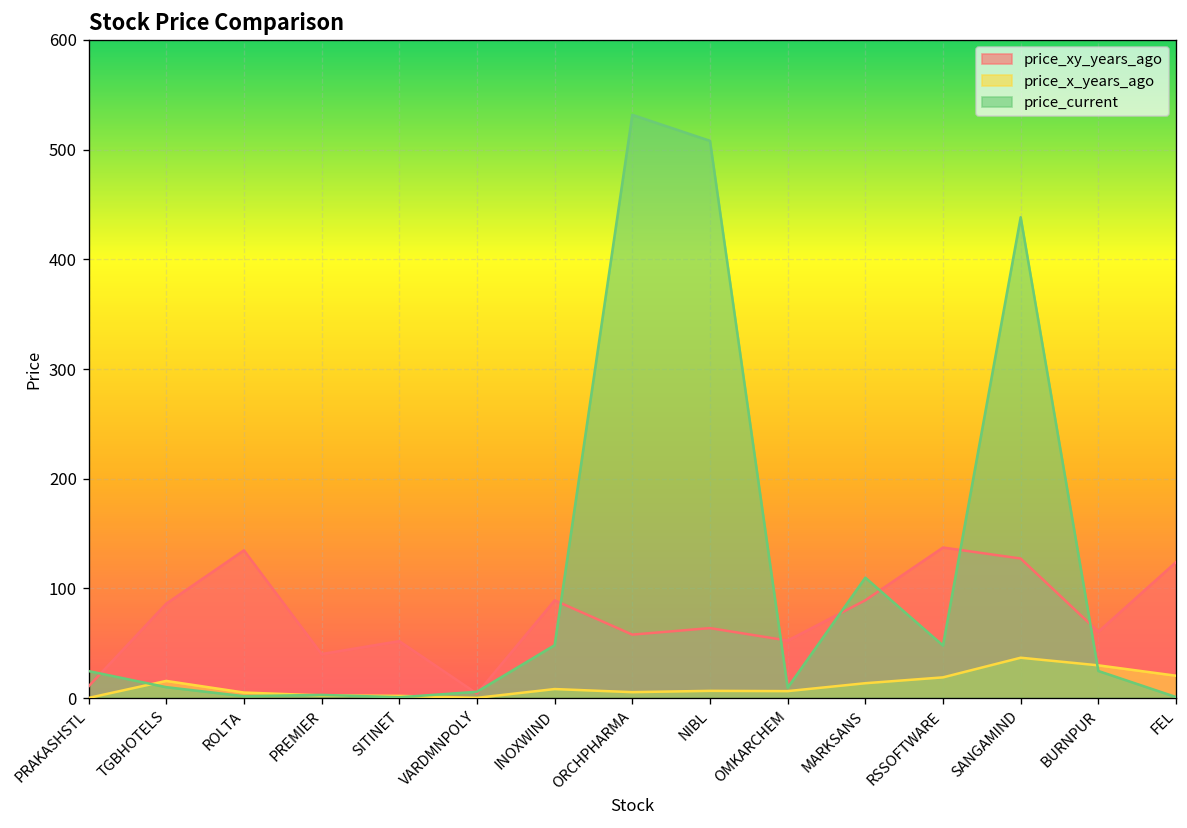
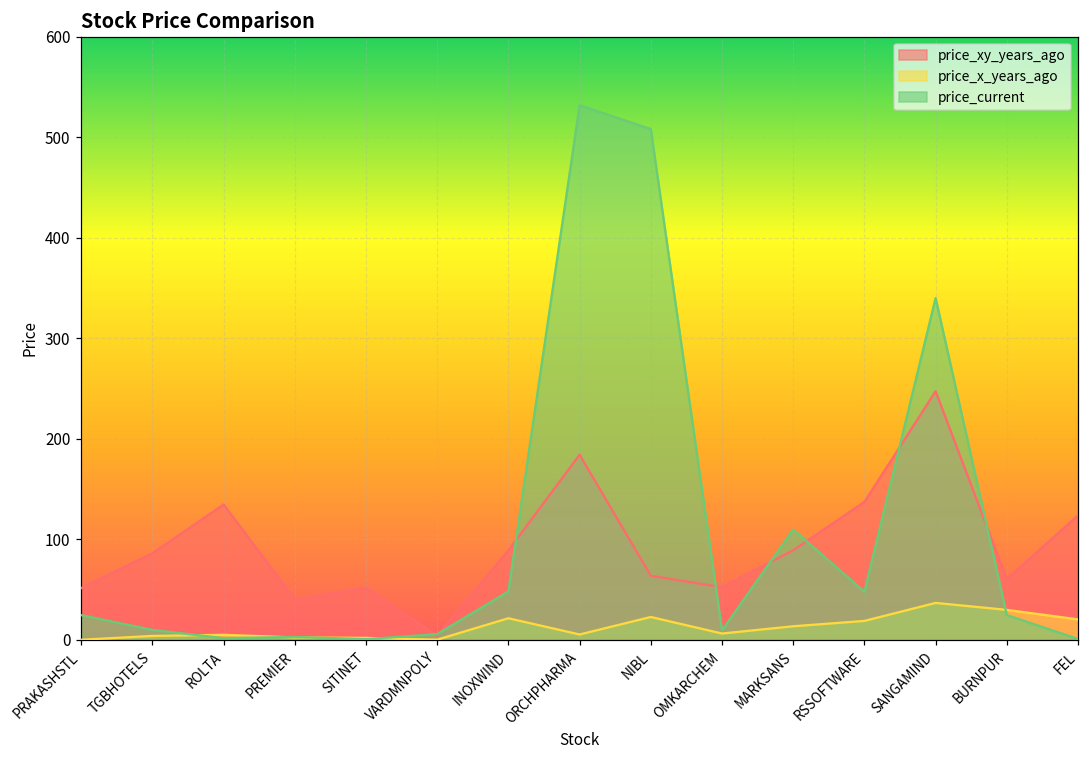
price_xy_years_ago, PRAKASHSTL: 10 -> 50
price_x_years_ago, TGBHOTELS: 20 -> 0
price_x_years_ago, INOXWIND: 10 -> 20
price_xy_years_ago, ORCHPHARMA: 60 -> 180
price_x_years_ago, NIBL: 10 -> 20
price_xy_years_ago, SANGAMIND: 130 -> 250
price_current, SANGAMIND: 440 -> 340
